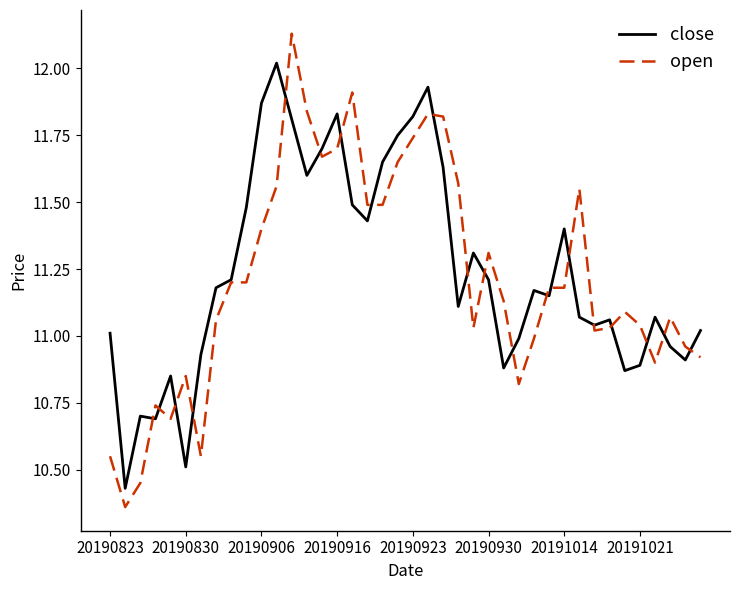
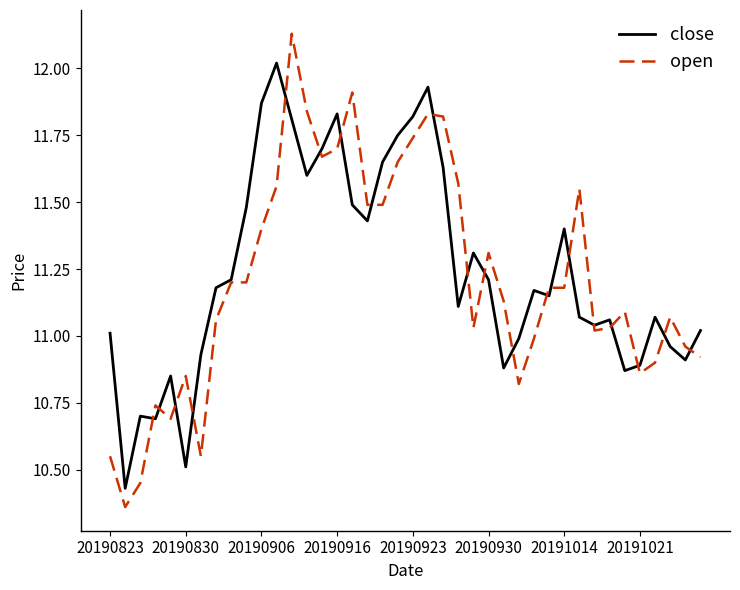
open, 20191021: 11.04 -> 10.86
